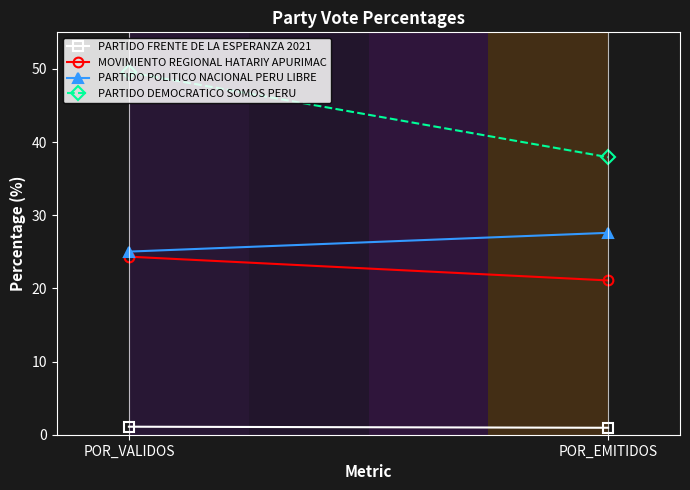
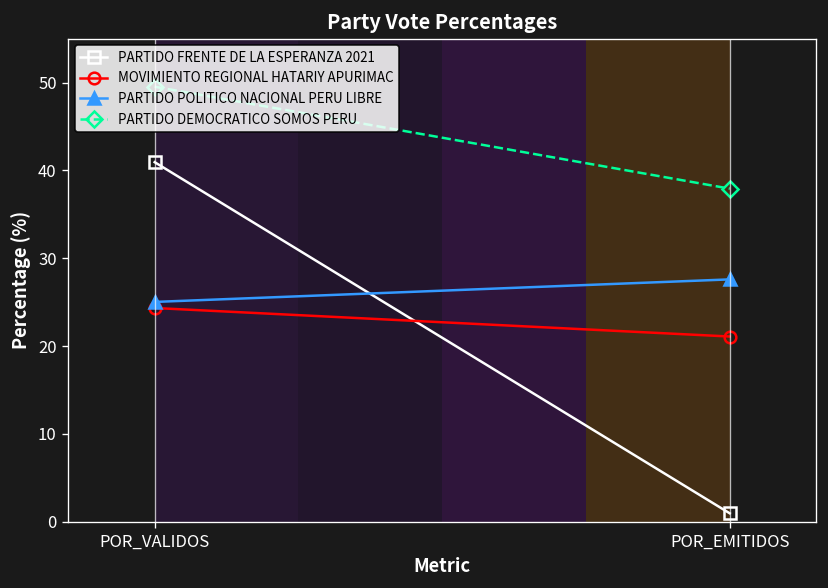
PARTIDO FRENTE DE LA ESPERANZA 2021, POR_VALIDOS: 1 -> 41
